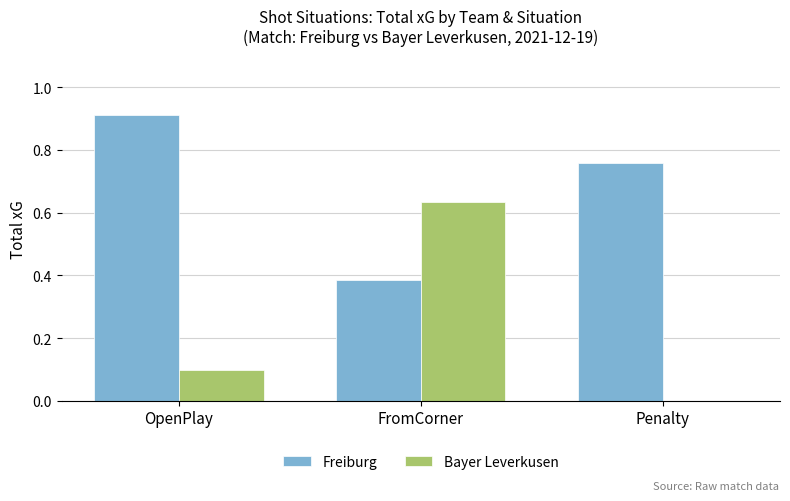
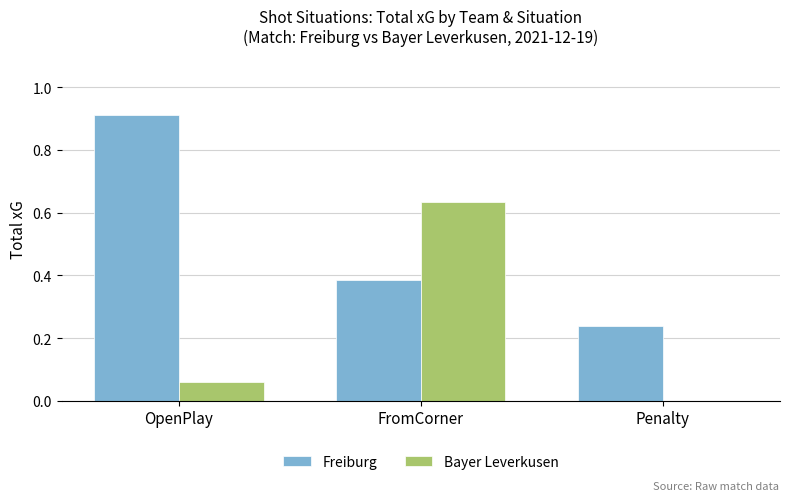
Bayer Leverkusen, OpenPlay: 0.10 -> 0.06
Freiburg, Penalty: 0.76 -> 0.24
